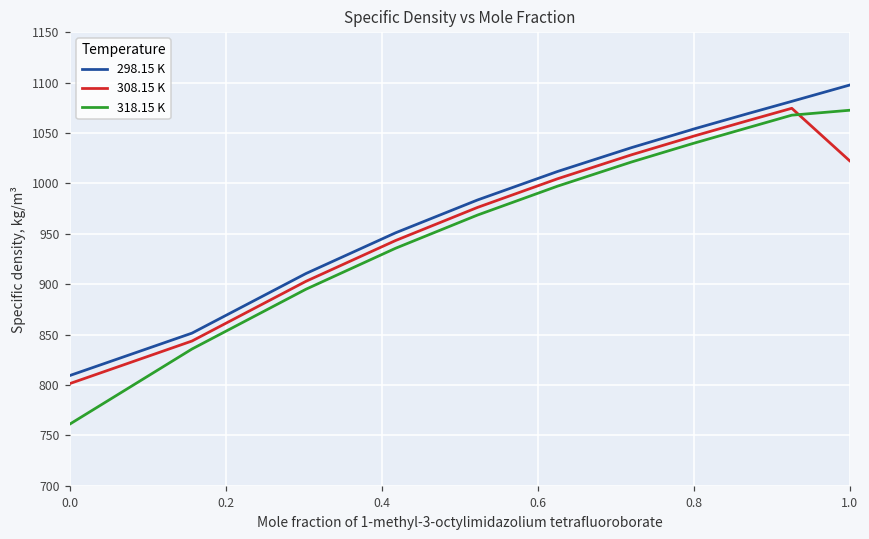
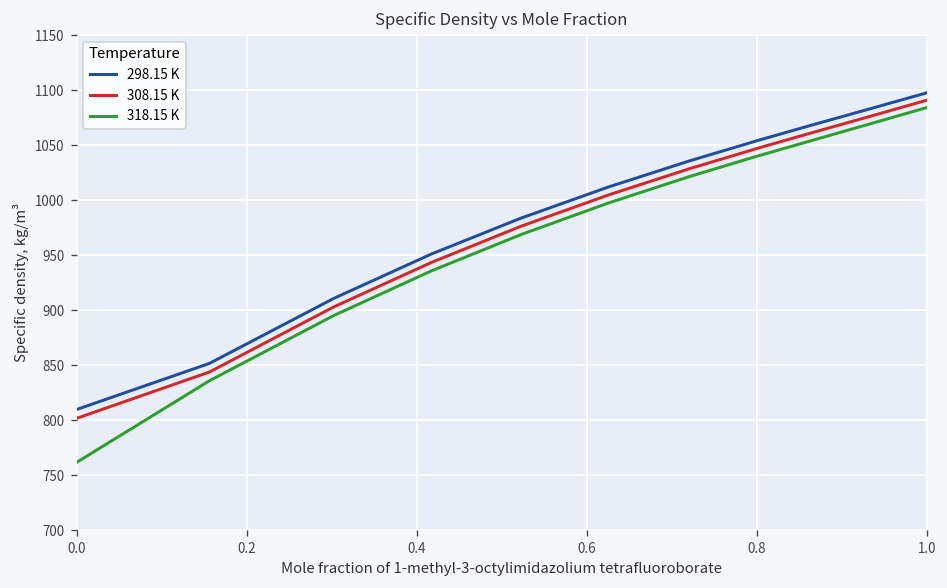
308.15 K, 1.0: 1020 -> 1090
318.15 K, 1.0: 1070 -> 1080
